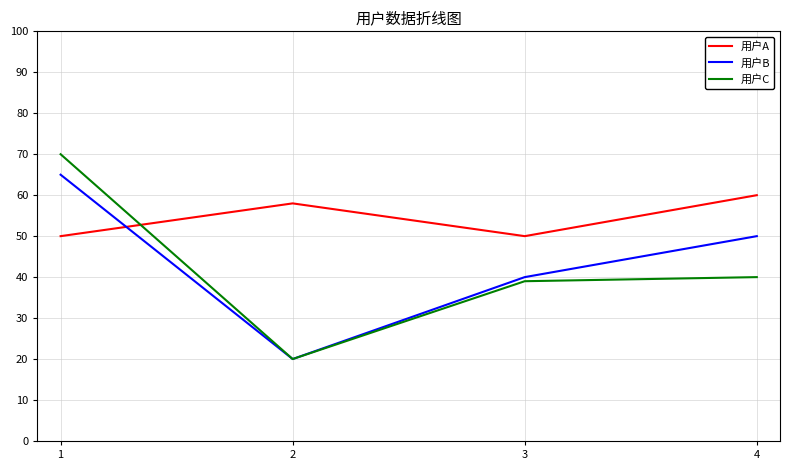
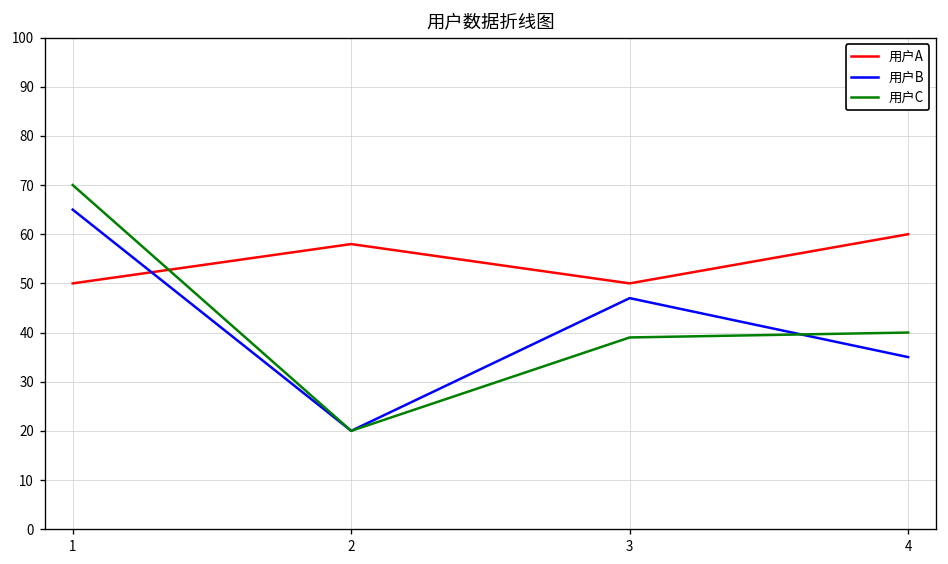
用户B, 3: 40 -> 47
用户B, 4: 50 -> 35
